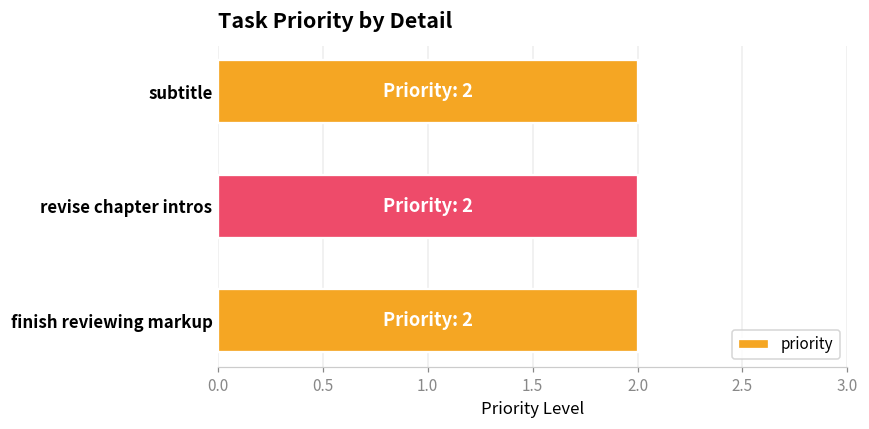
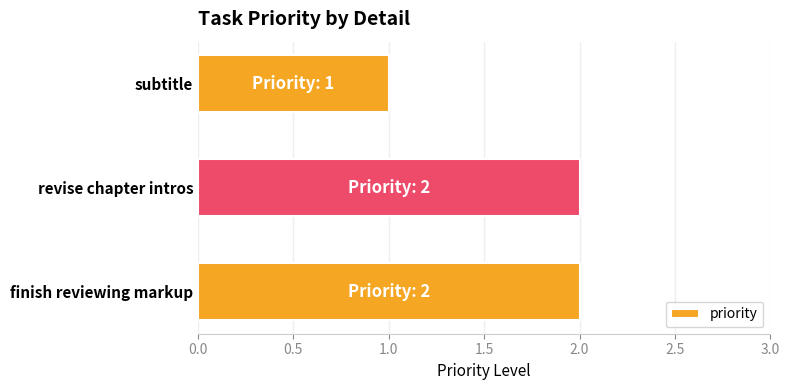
subtitle: 2 -> 1
